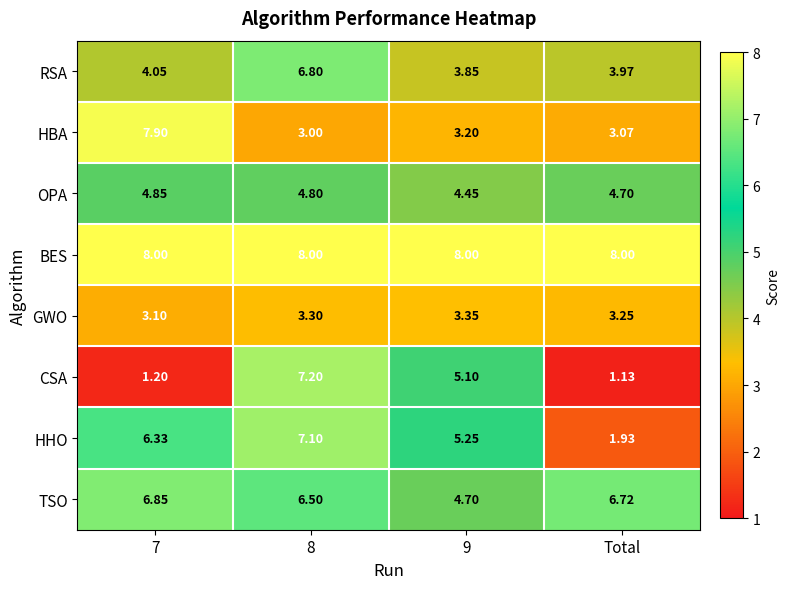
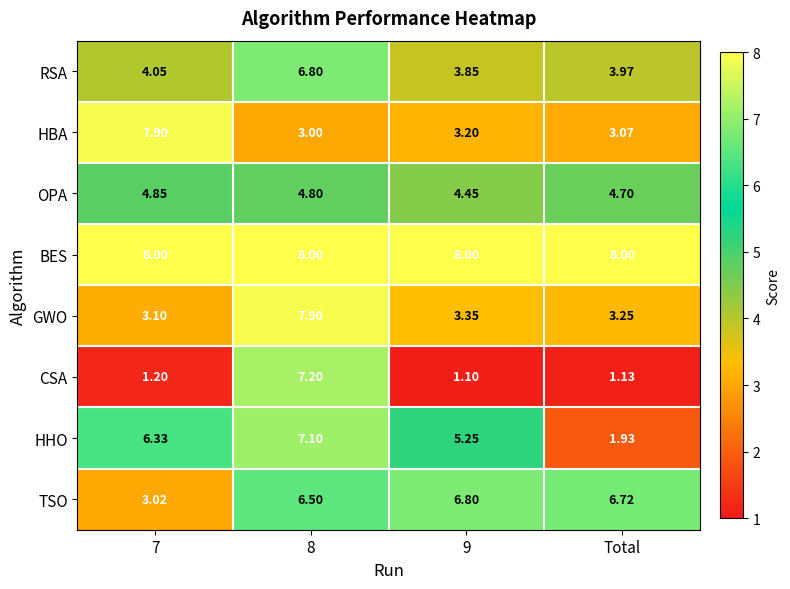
GWO, 8: 3.30 -> 7.90
CSA, 9: 5.10 -> 1.10
TSO, 7: 6.85 -> 3.02
TSO, 9: 4.70 -> 6.80
